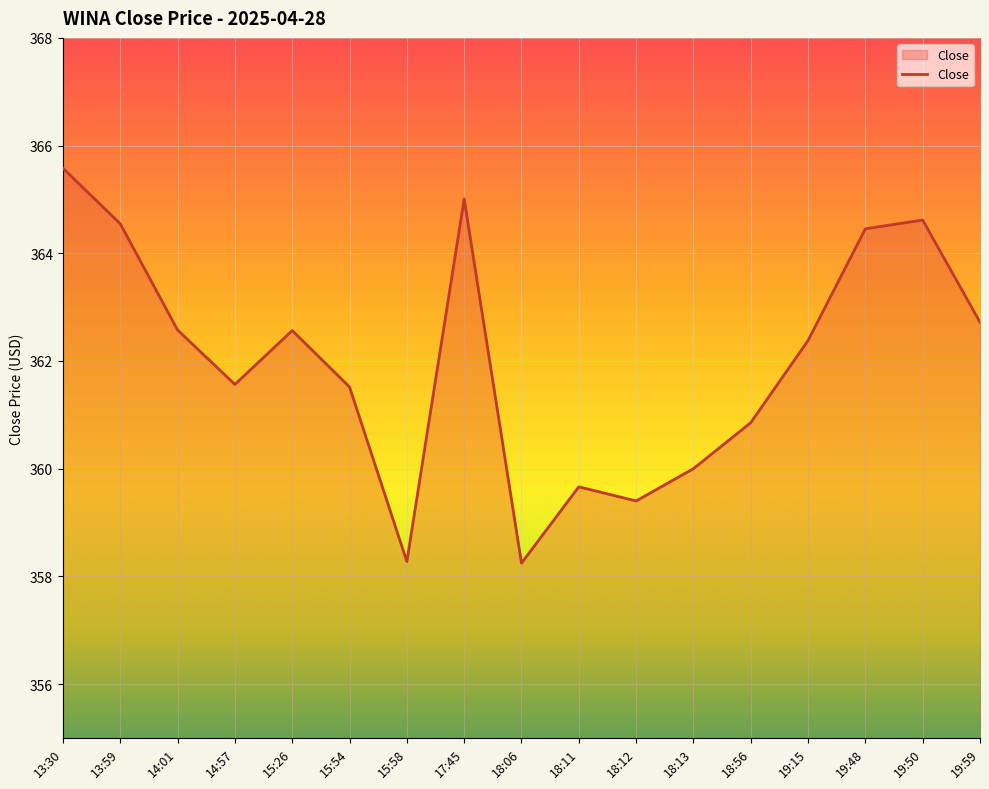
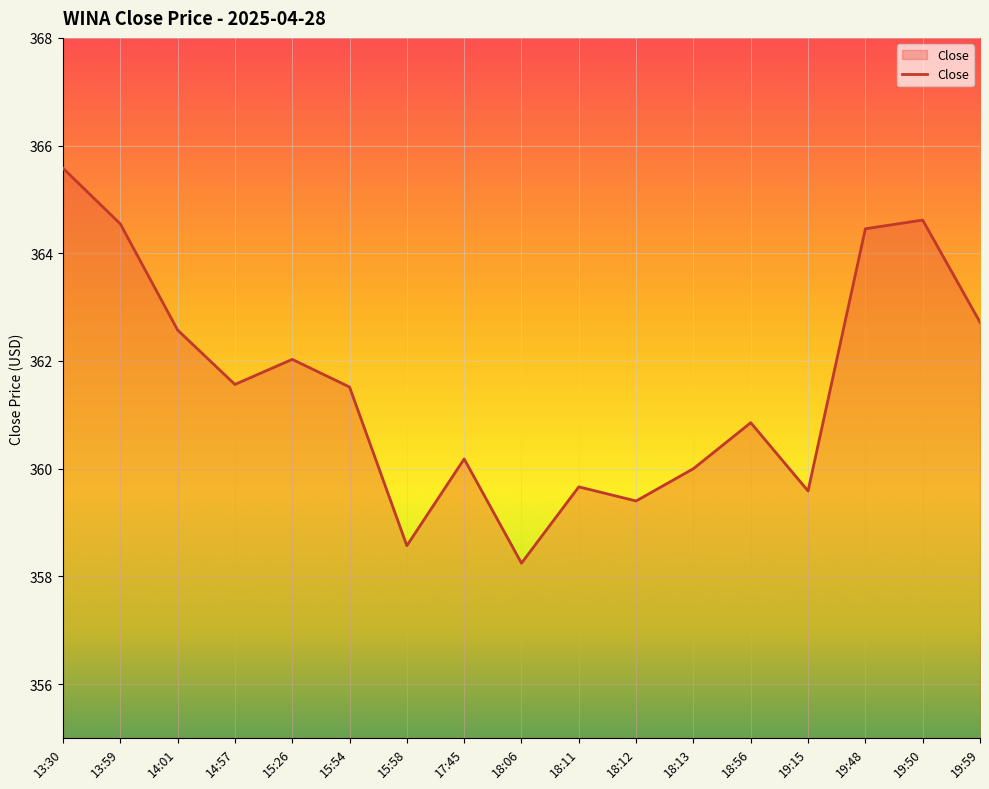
15:26: 362.6 -> 362.0
15:58: 358.3 -> 358.6
17:45: 365.0 -> 360.2
19:15: 362.4 -> 359.6
